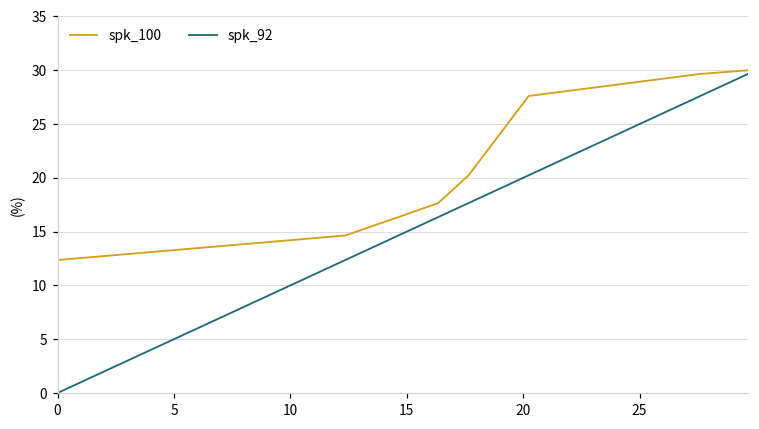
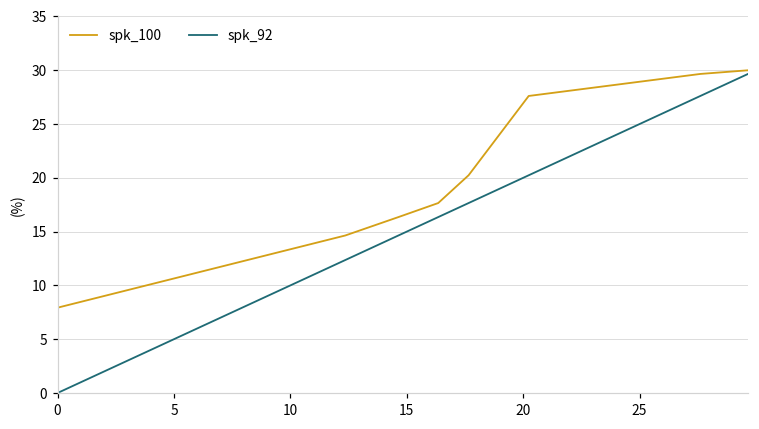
spk_100, 0: 12 -> 8
